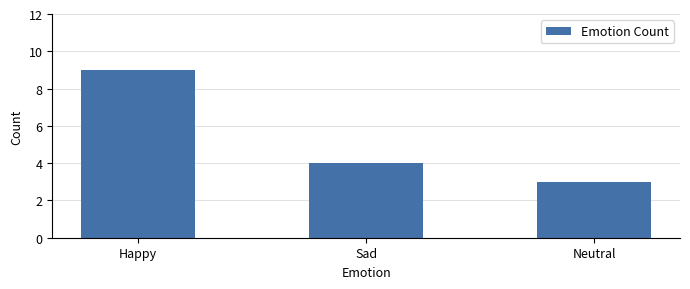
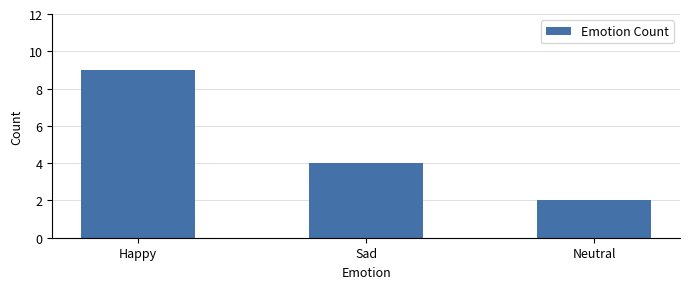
Neutral: 3 -> 2
